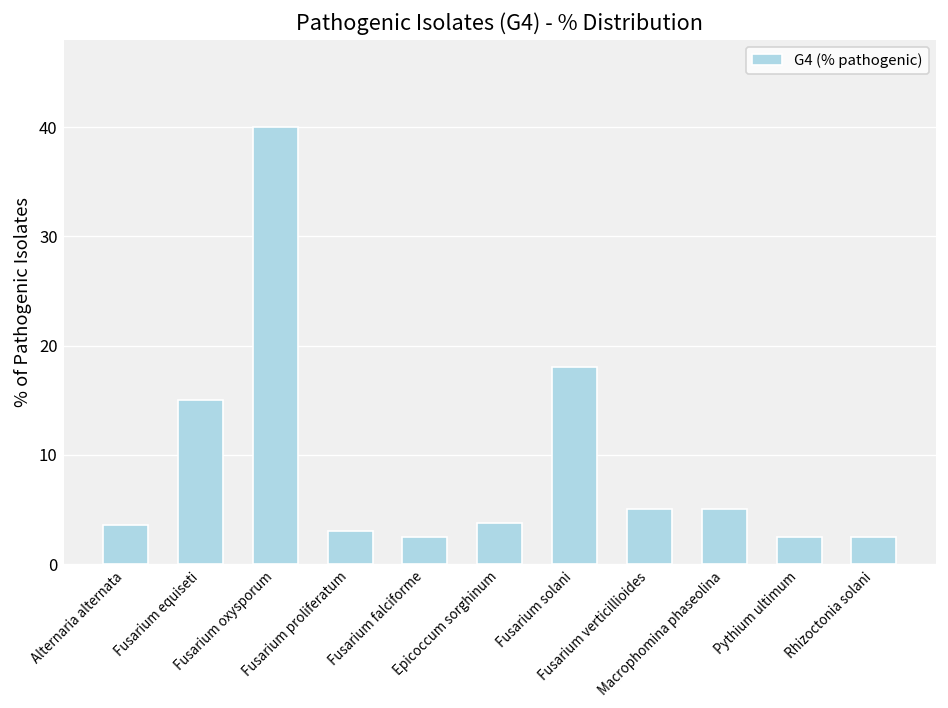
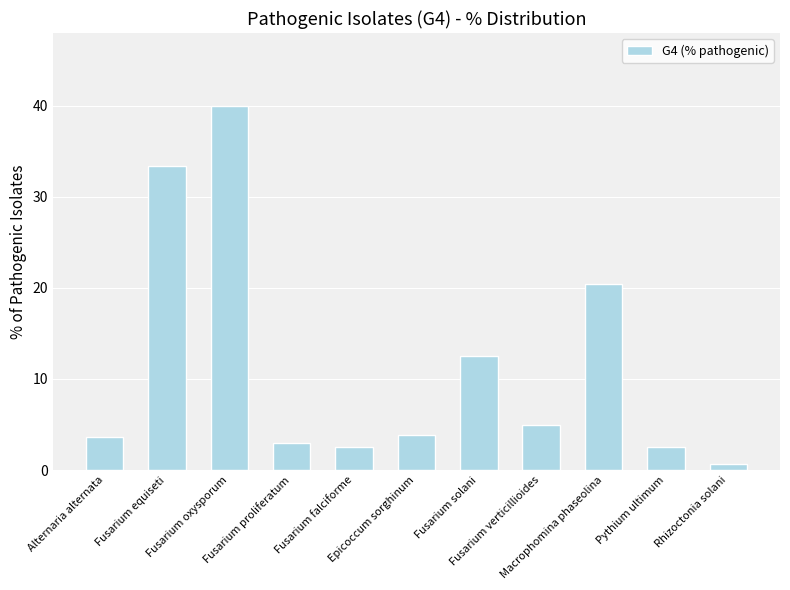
Fusarium equiseti: 15 -> 33
Fusarium solani: 18 -> 13
Macrophomina phaseolina: 5 -> 20
Rhizoctonia solani: 3 -> 1
